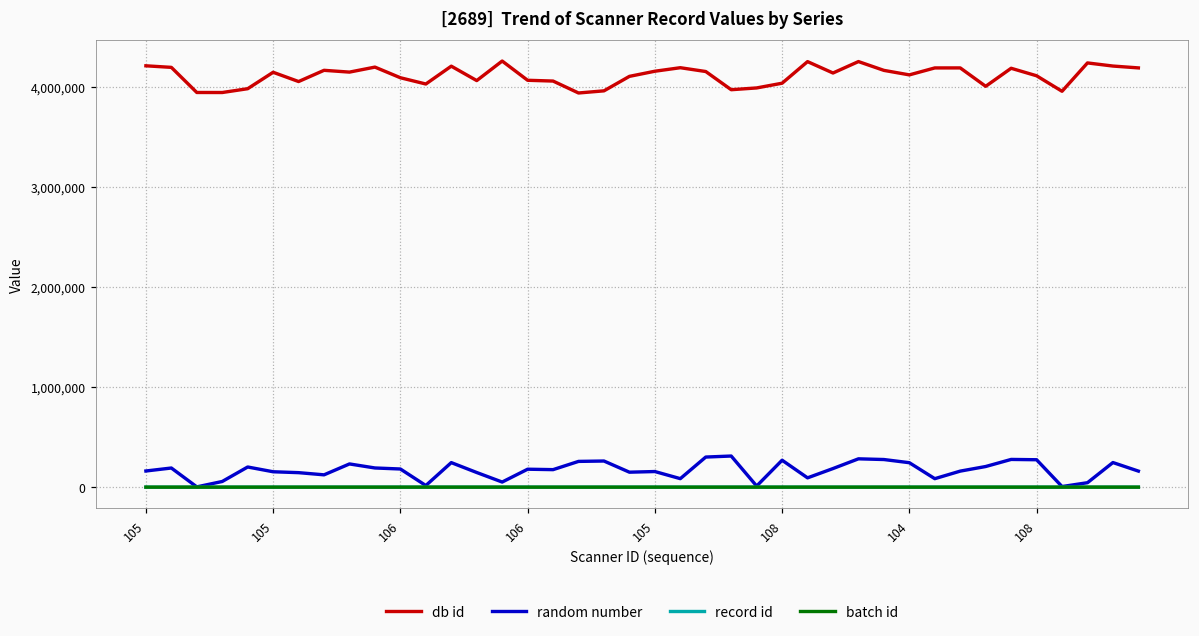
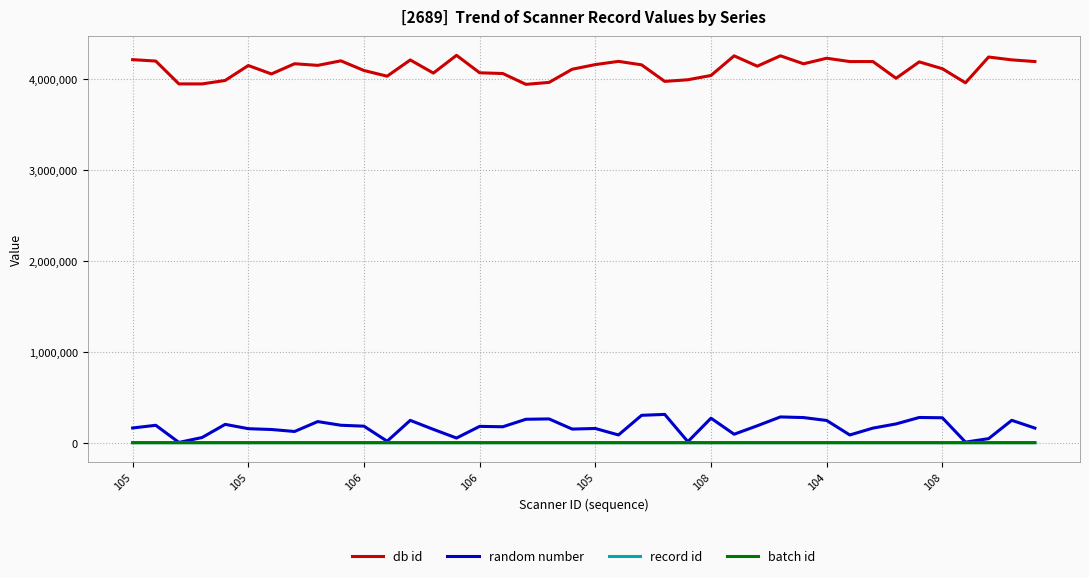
db id, 104: 4,100,000 -> 4,200,000
